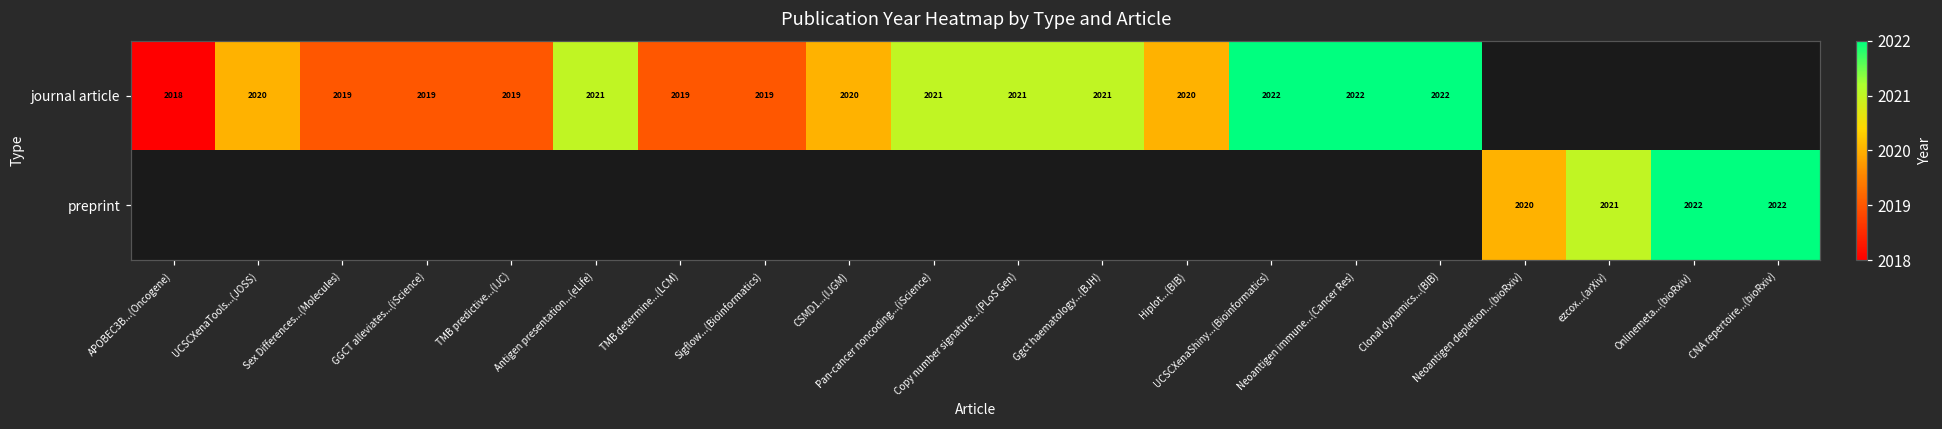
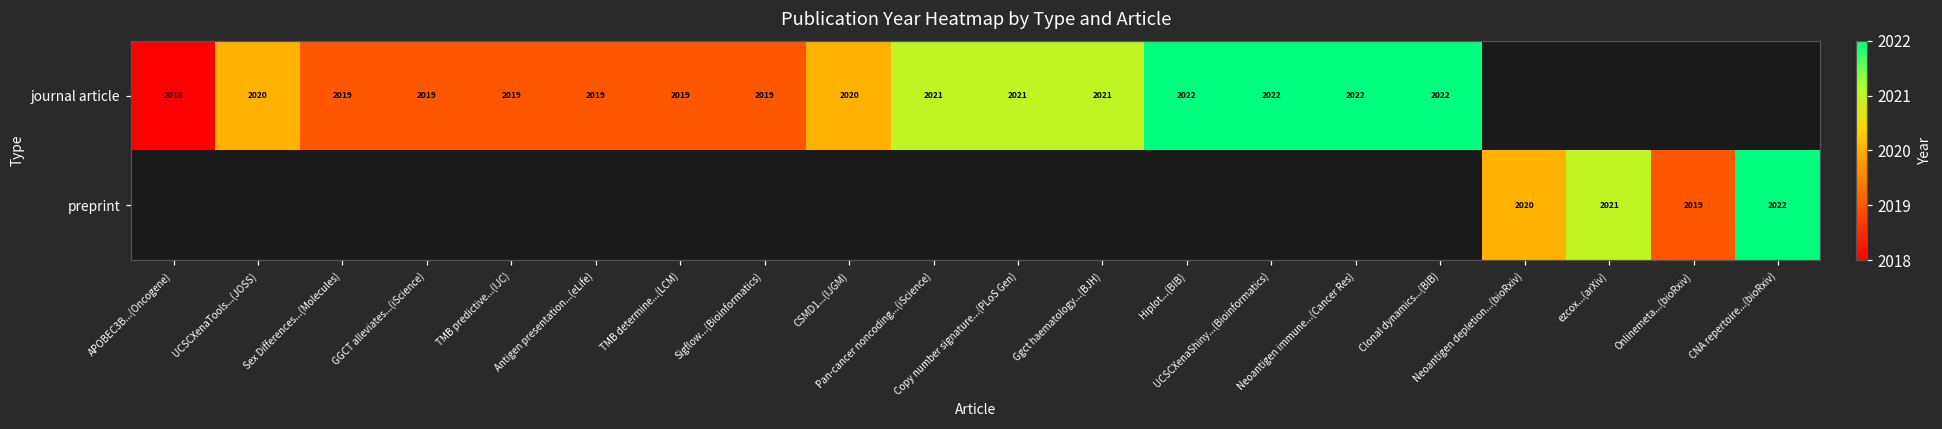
journal article, Antigen presentation...(eLife): 2021 -> 2019
journal article, Hiplot...(BIB): 2020 -> 2022
preprint, Onlinemeta...(bioRxiv): 2022 -> 2019
